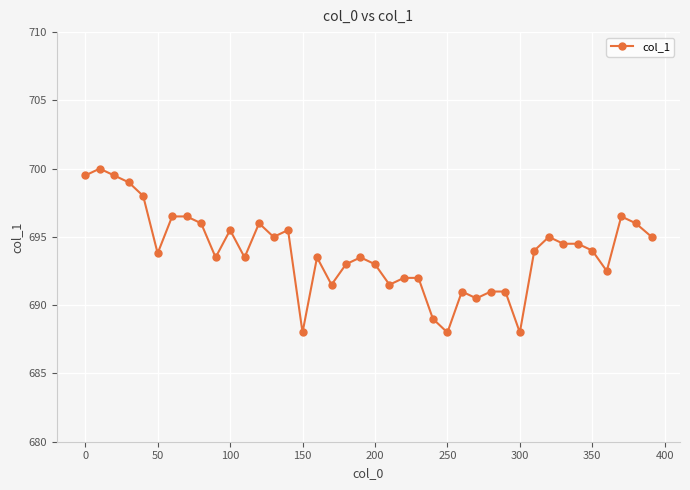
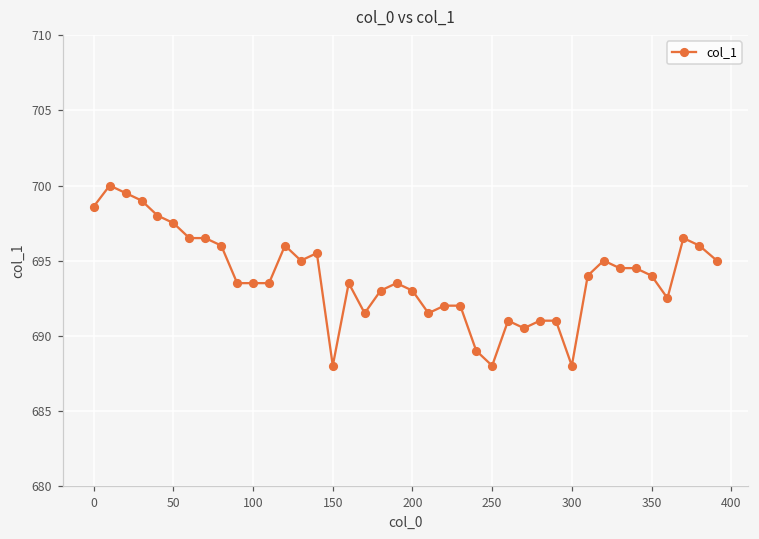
0: 699.5 -> 698.6
50: 693.8 -> 697.5
100: 695.5 -> 693.5
